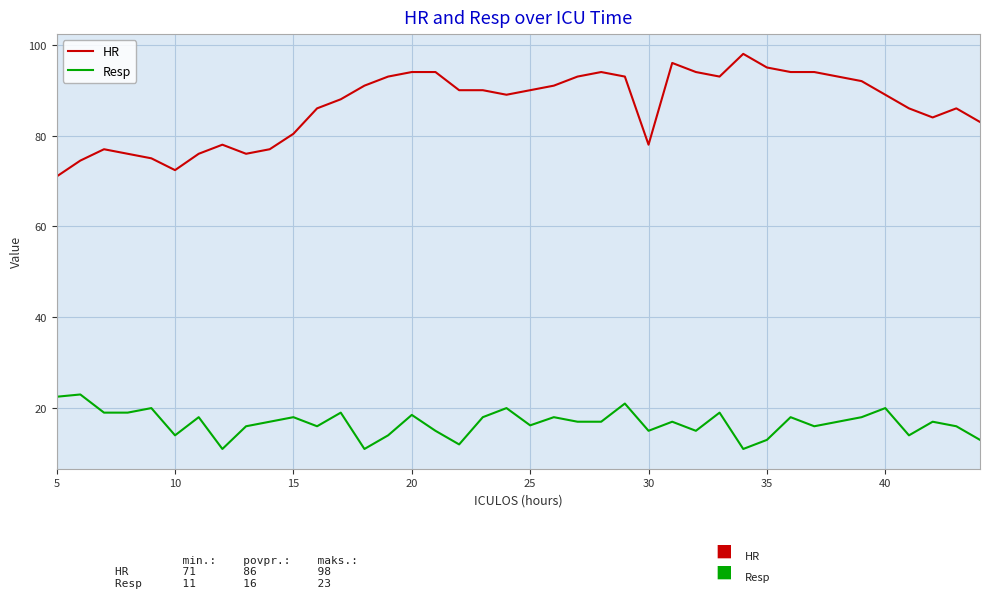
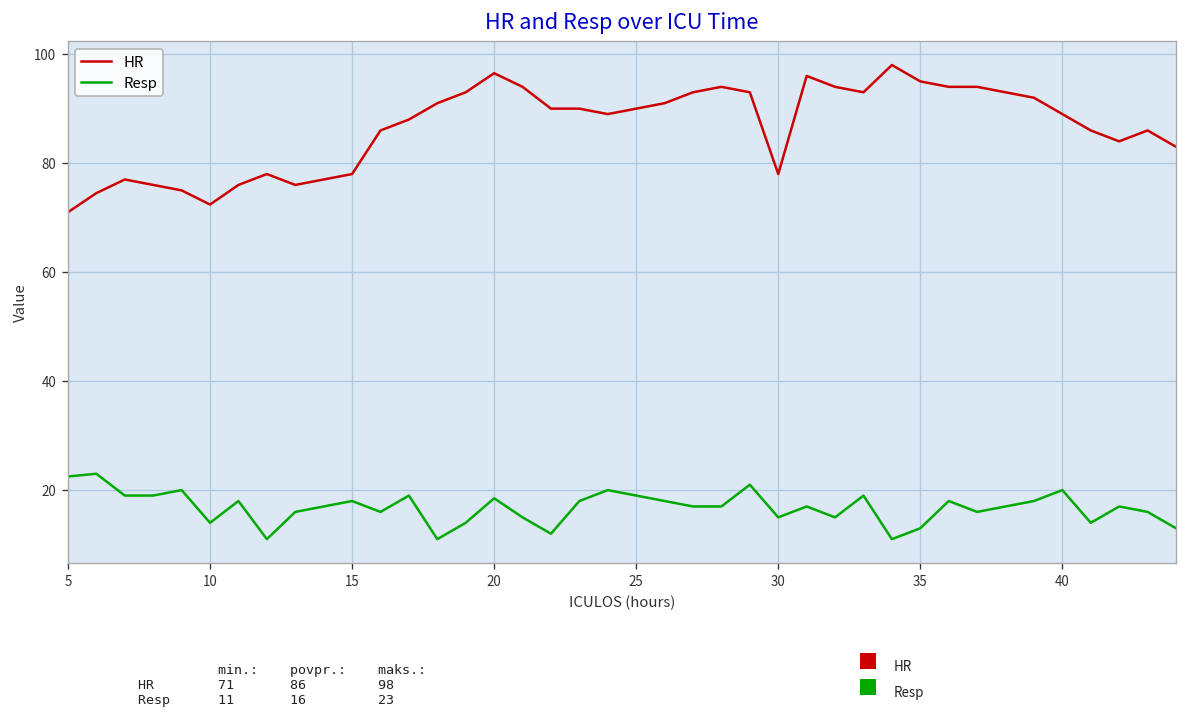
HR, 15: 80 -> 78
HR, 20: 94 -> 97
Resp, 25: 16 -> 19
